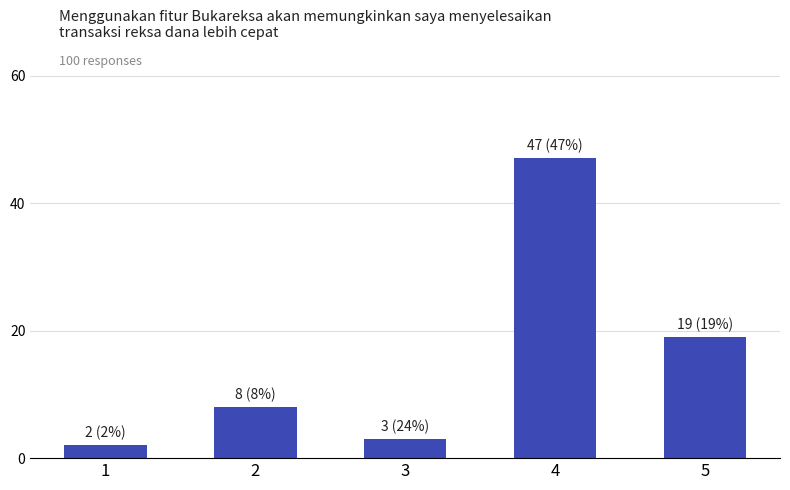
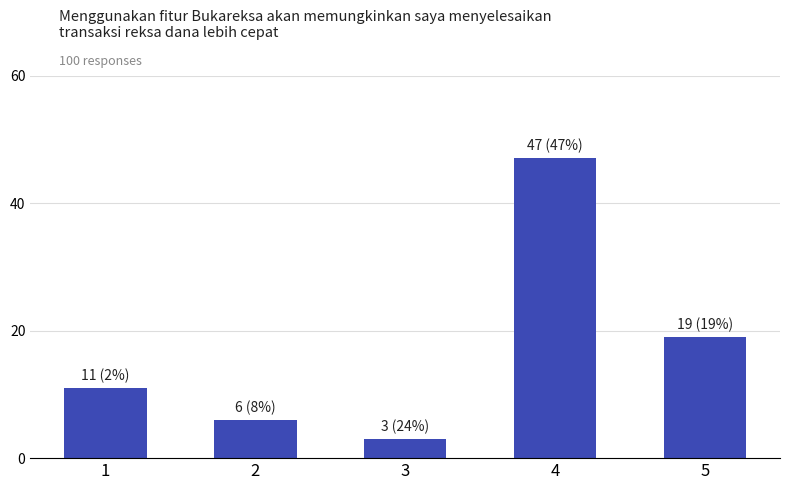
1: 2 -> 11
2: 8 -> 6
